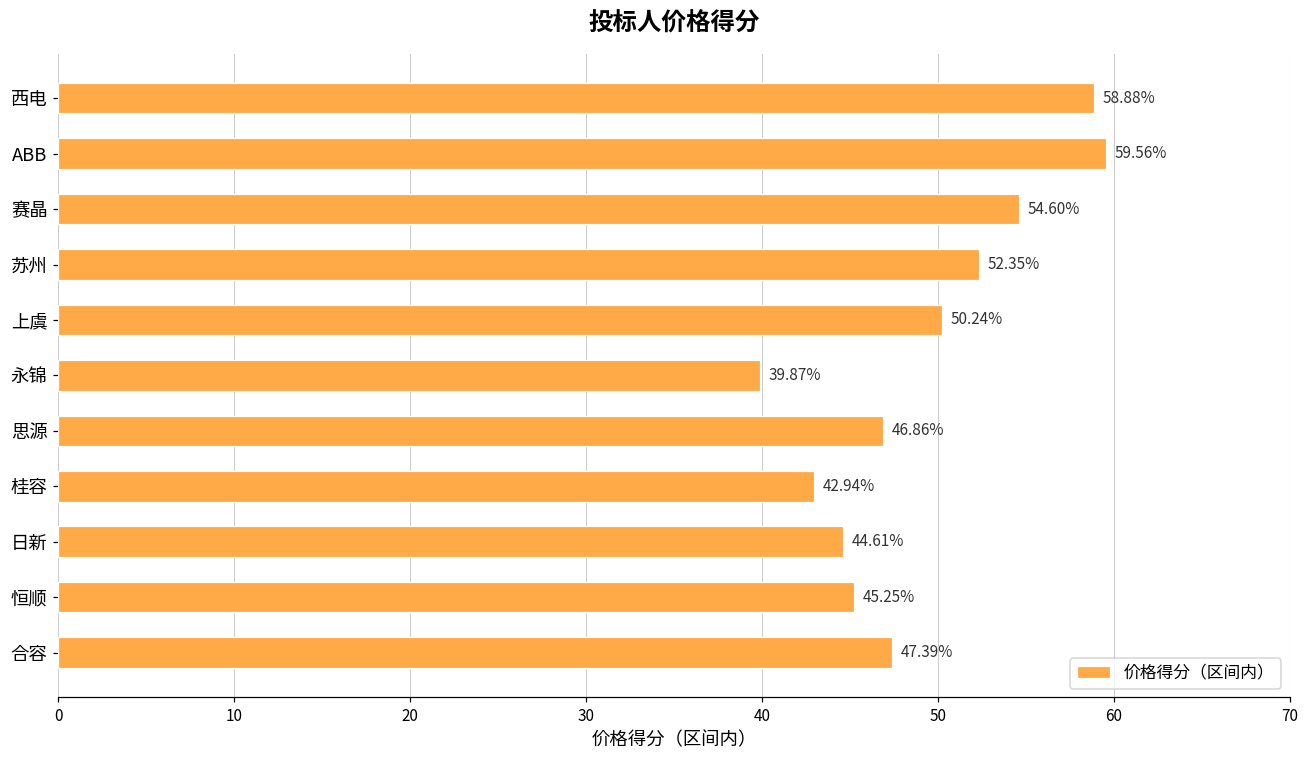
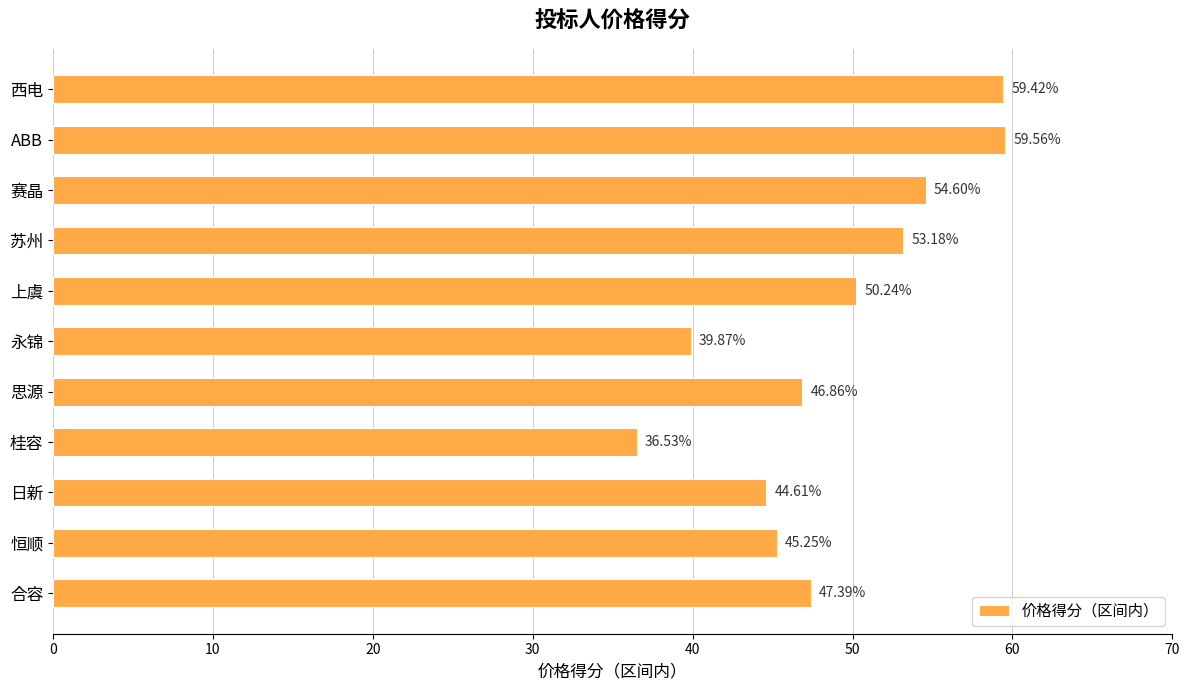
西电: 58.88% -> 59.42%
苏州: 52.35% -> 53.18%
桂容: 42.94% -> 36.53%
